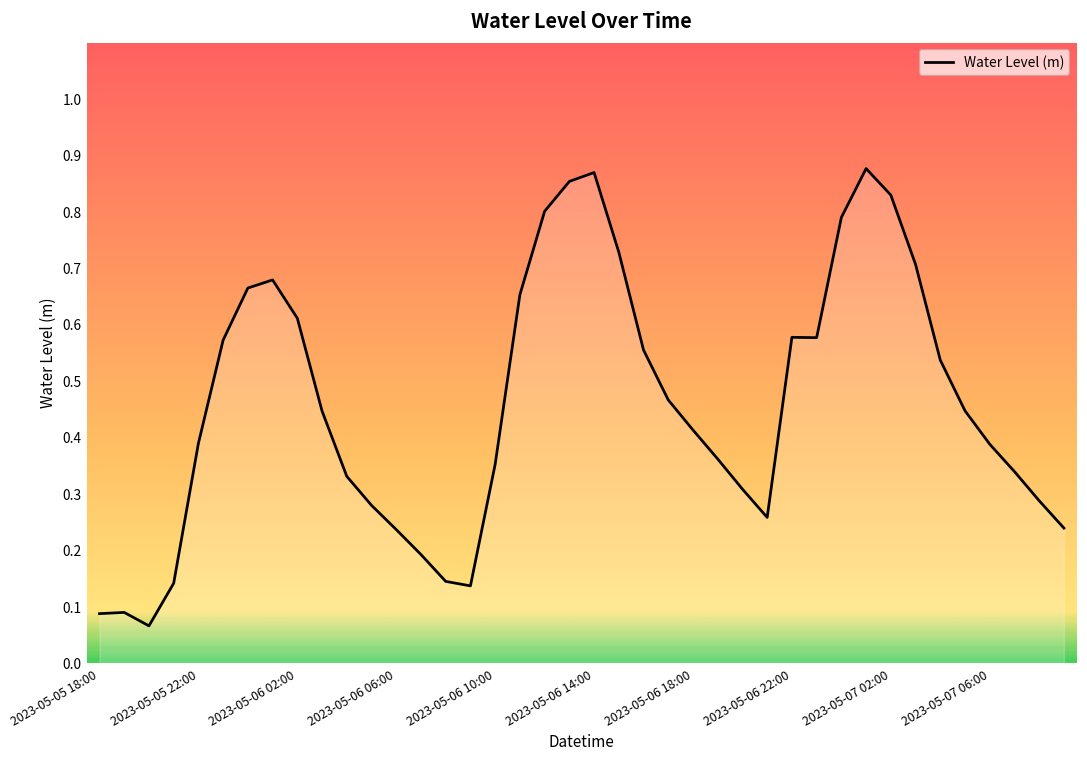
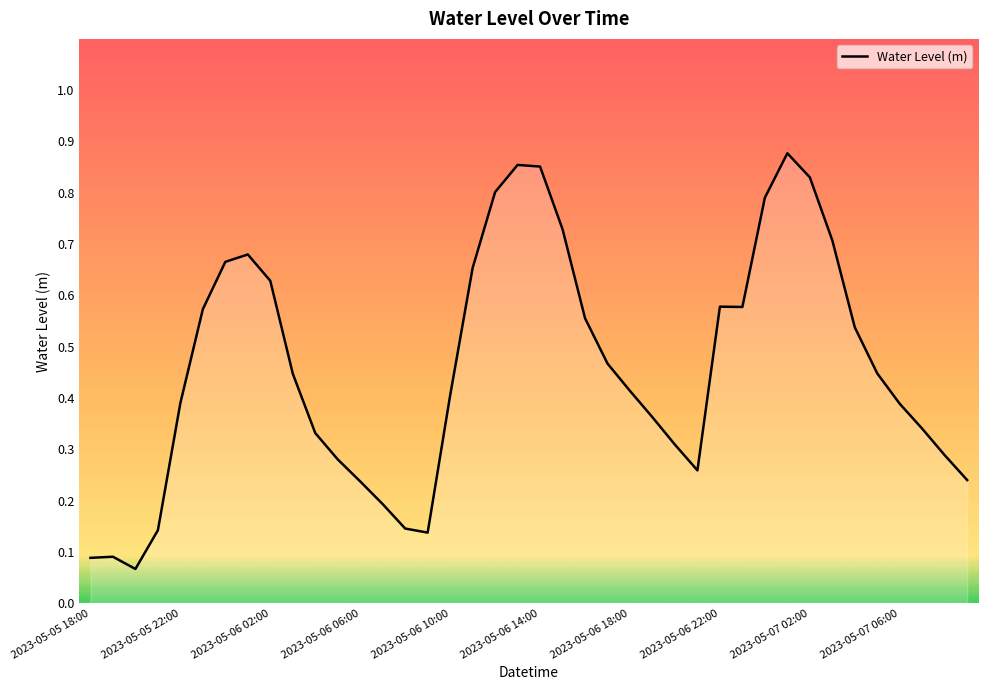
2023-05-06 02:00: 0.61 -> 0.63
2023-05-06 10:00: 0.35 -> 0.40
2023-05-06 14:00: 0.87 -> 0.85
